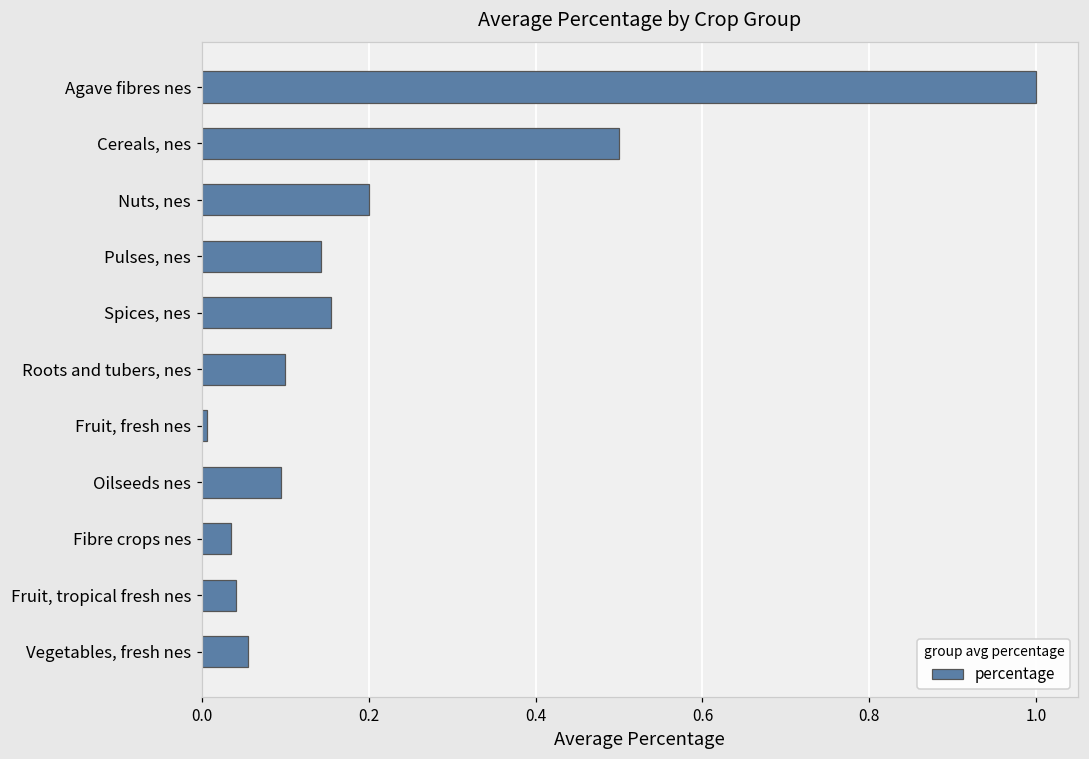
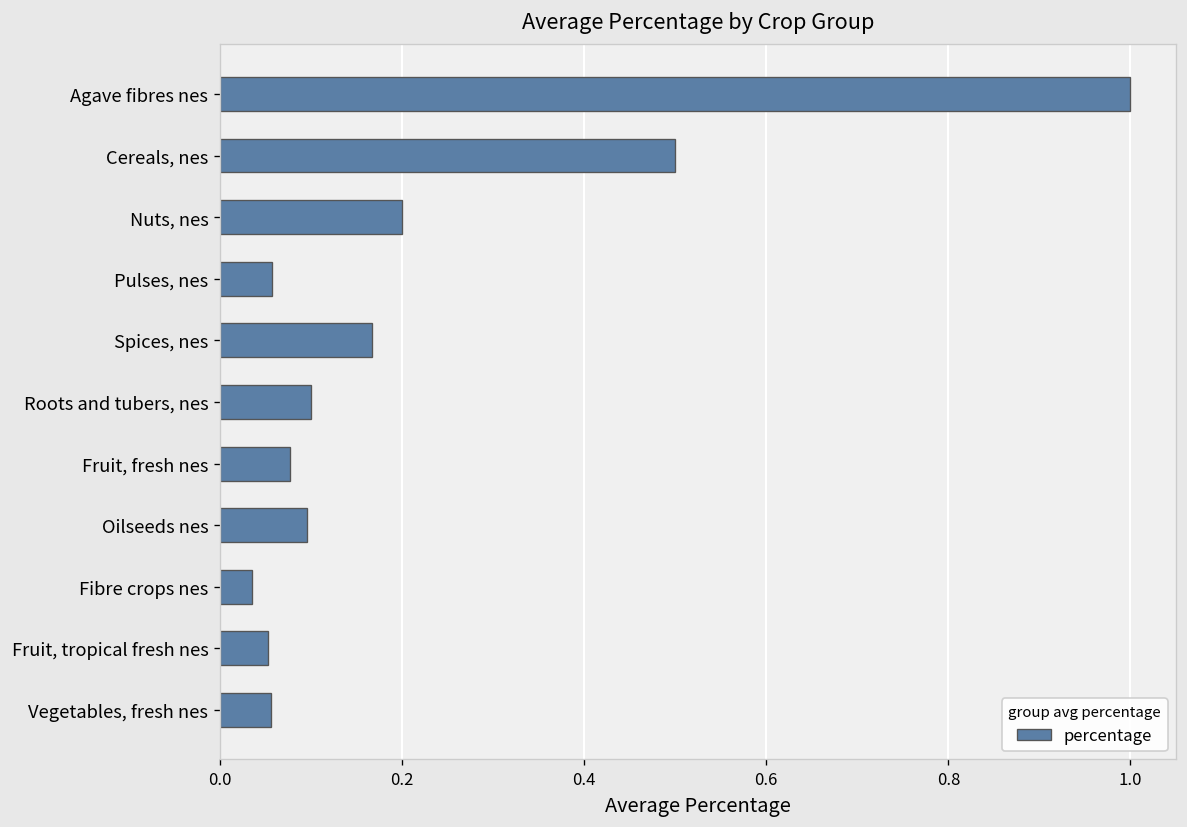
Pulses, nes: 0.14 -> 0.06
Spices, nes: 0.16 -> 0.17
Fruit, fresh nes: 0.01 -> 0.08
Fruit, tropical fresh nes: 0.04 -> 0.05
